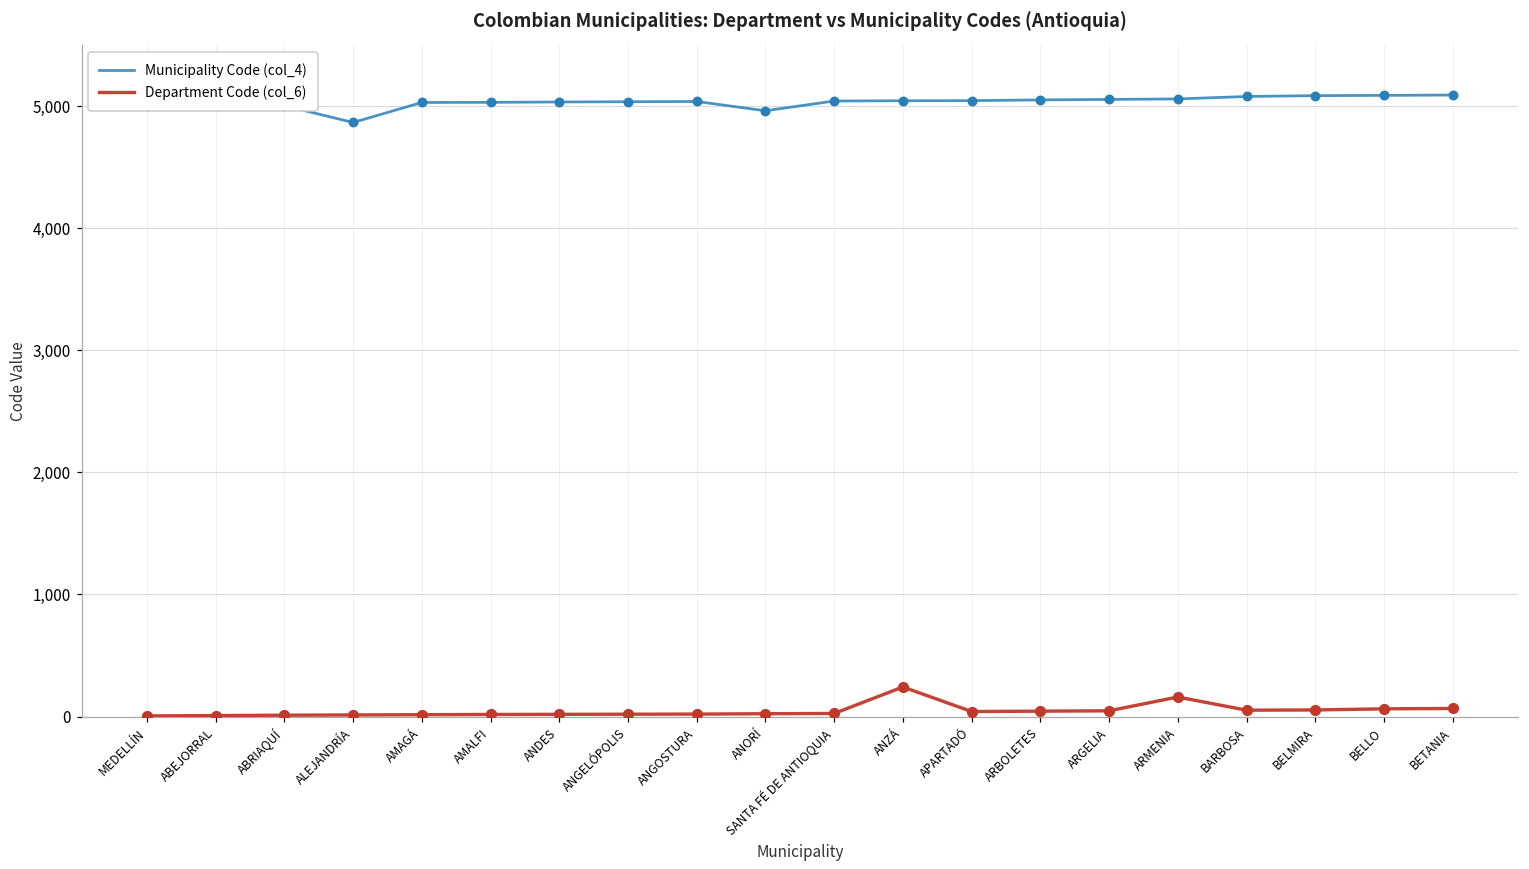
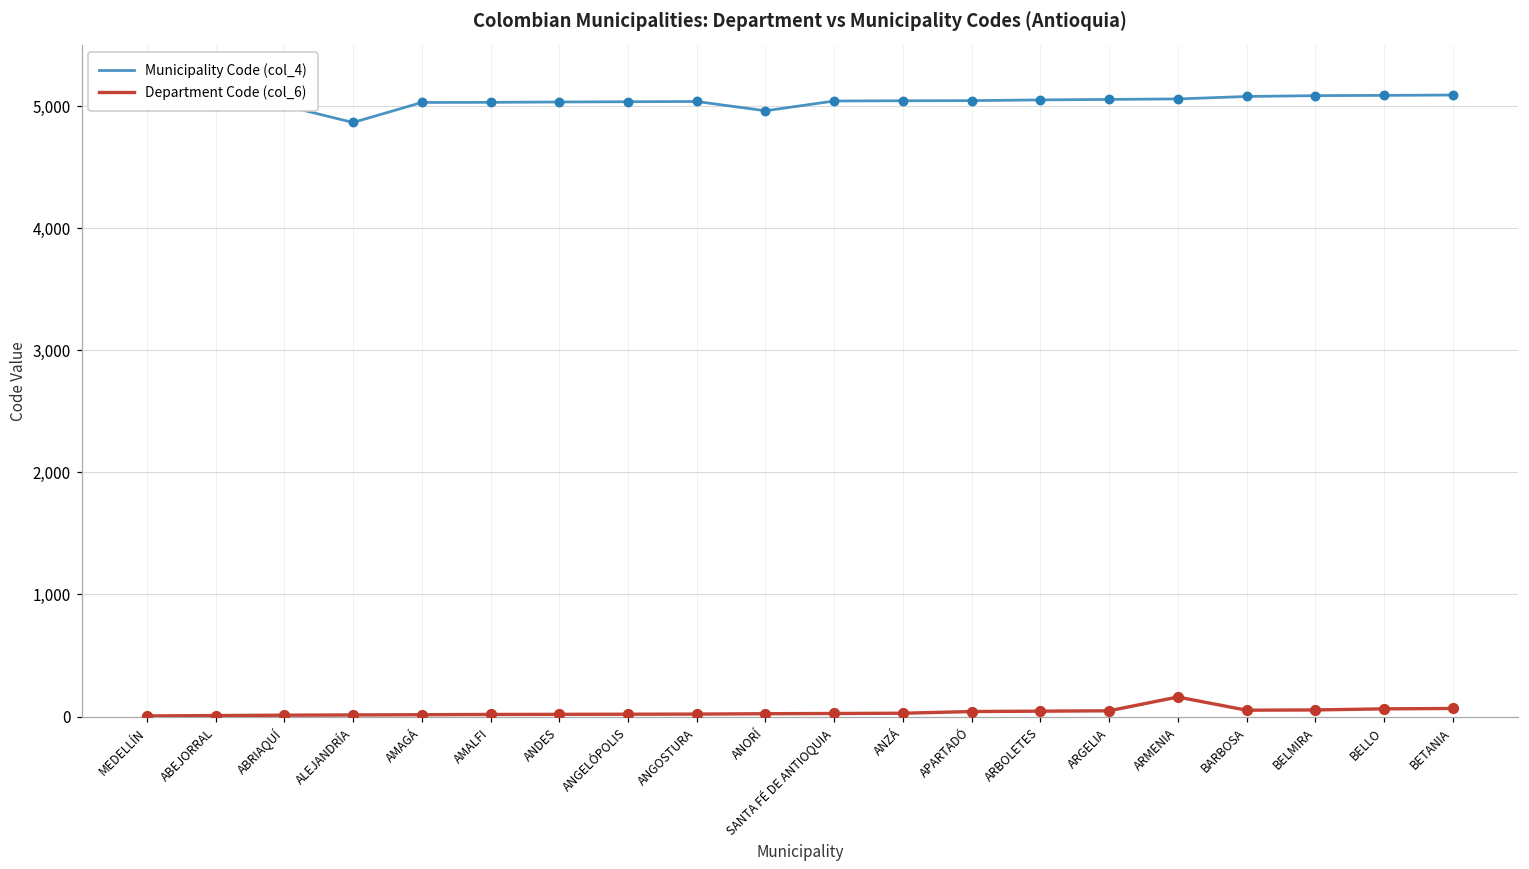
Department Code (col_6), ANZÁ: 240 -> 30
